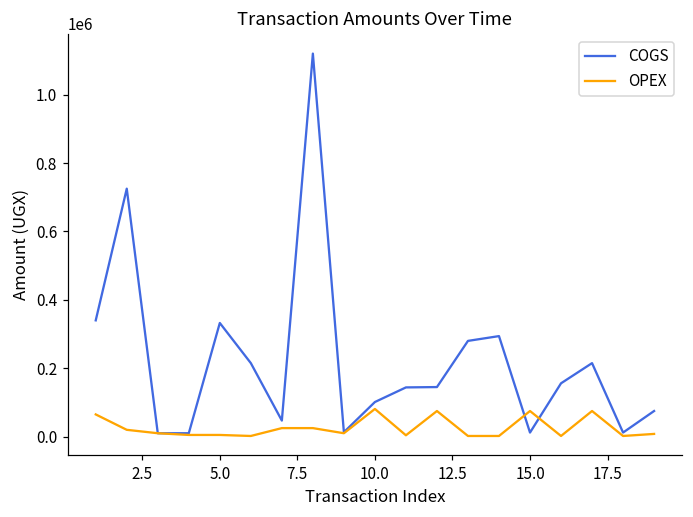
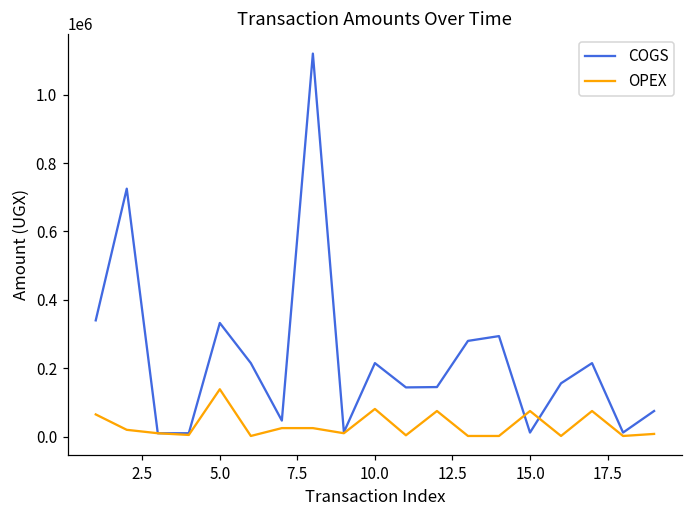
OPEX, 5.0: 10000 -> 140000
COGS, 10.0: 100000 -> 220000
